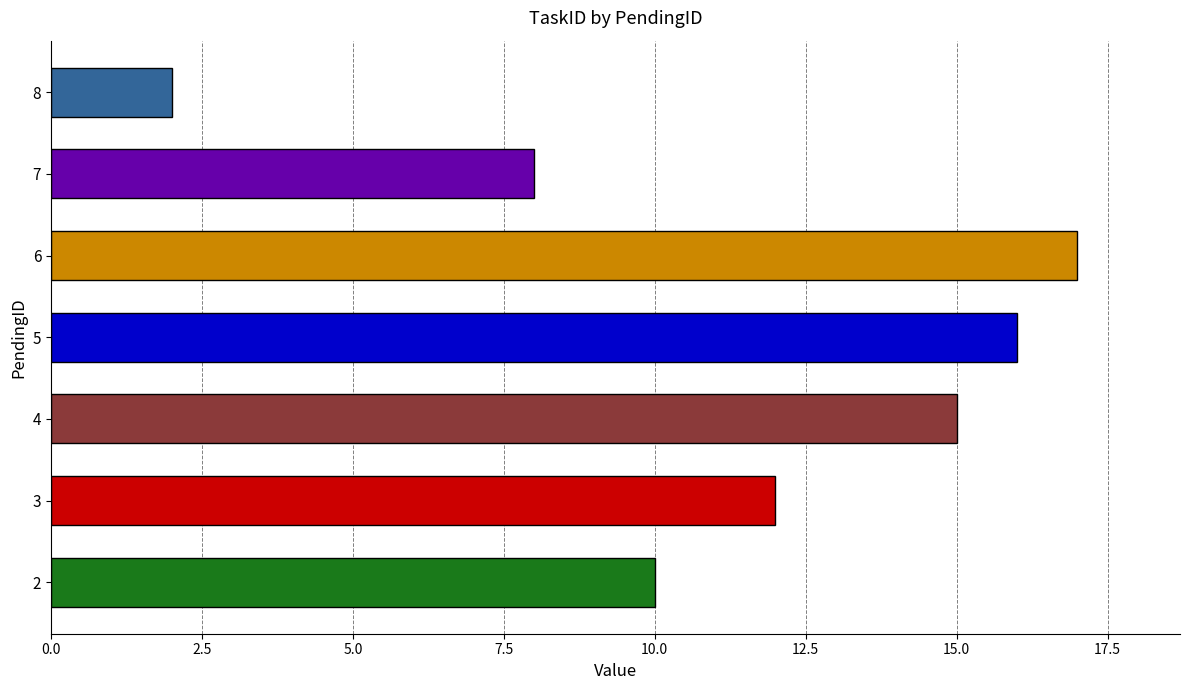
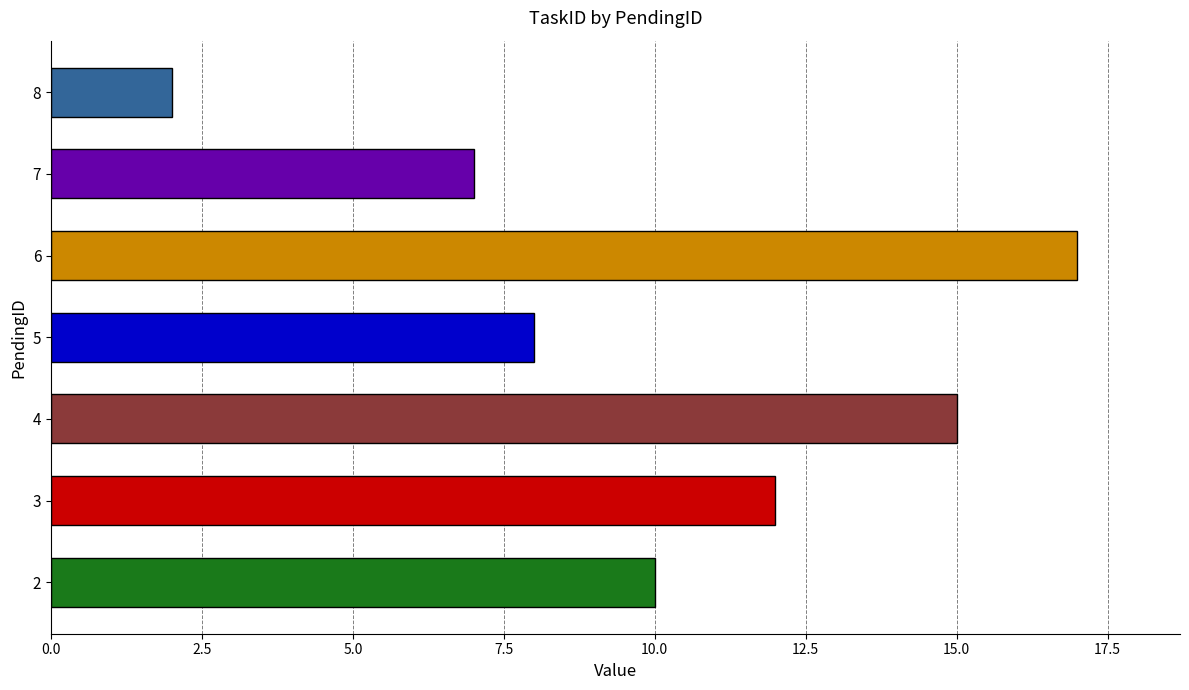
7: 8 -> 7
5: 16 -> 8
